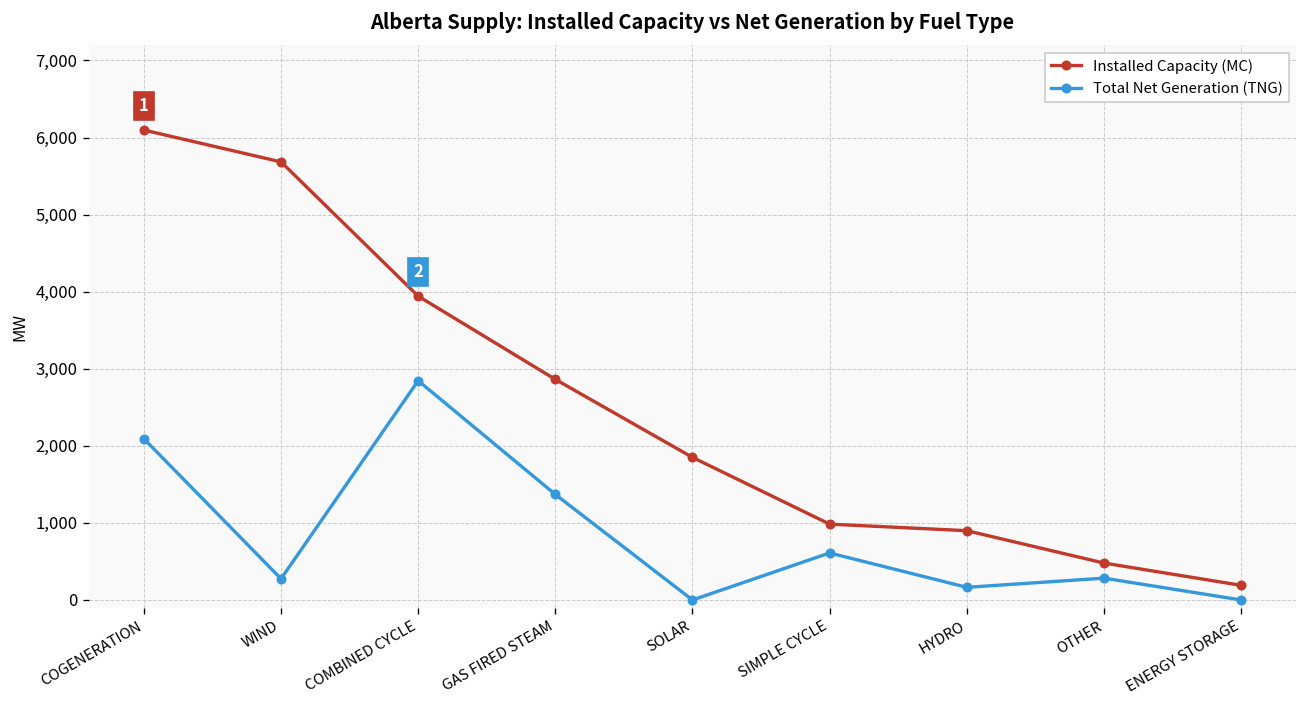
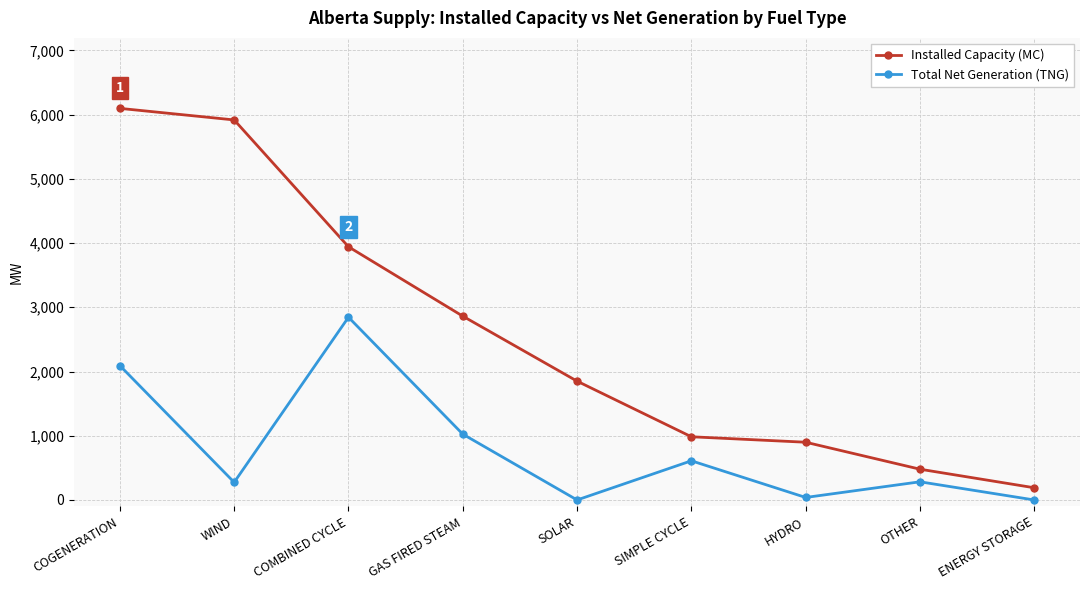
Installed Capacity (MC), WIND: 5,700 -> 5,900
Total Net Generation (TNG), GAS FIRED STEAM: 1,400 -> 1,000
Total Net Generation (TNG), HYDRO: 200 -> 0
